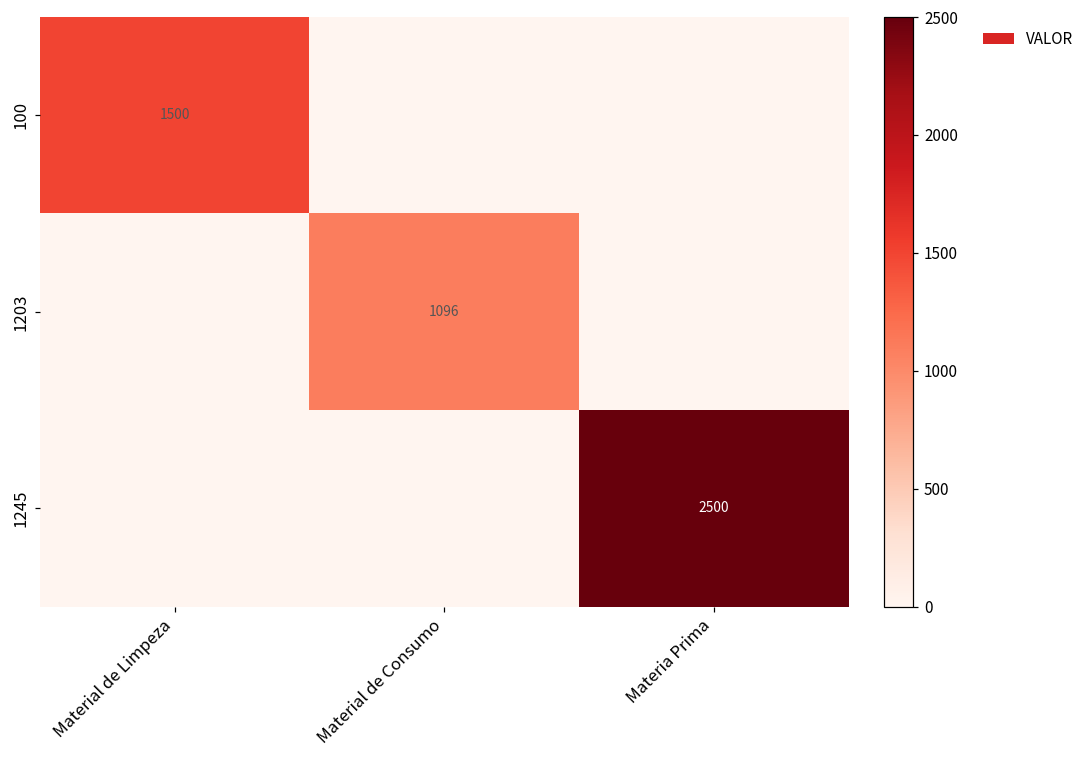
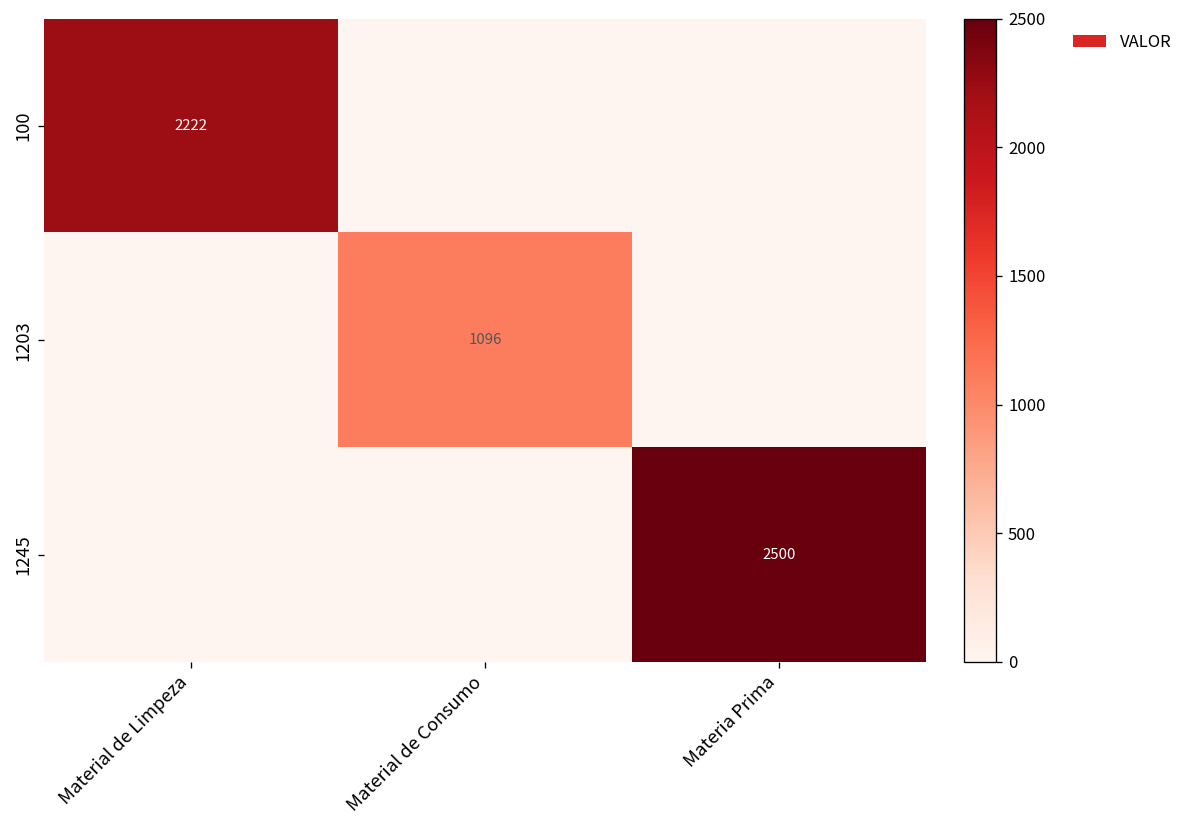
100, Material de Limpeza: 1500 -> 2222
